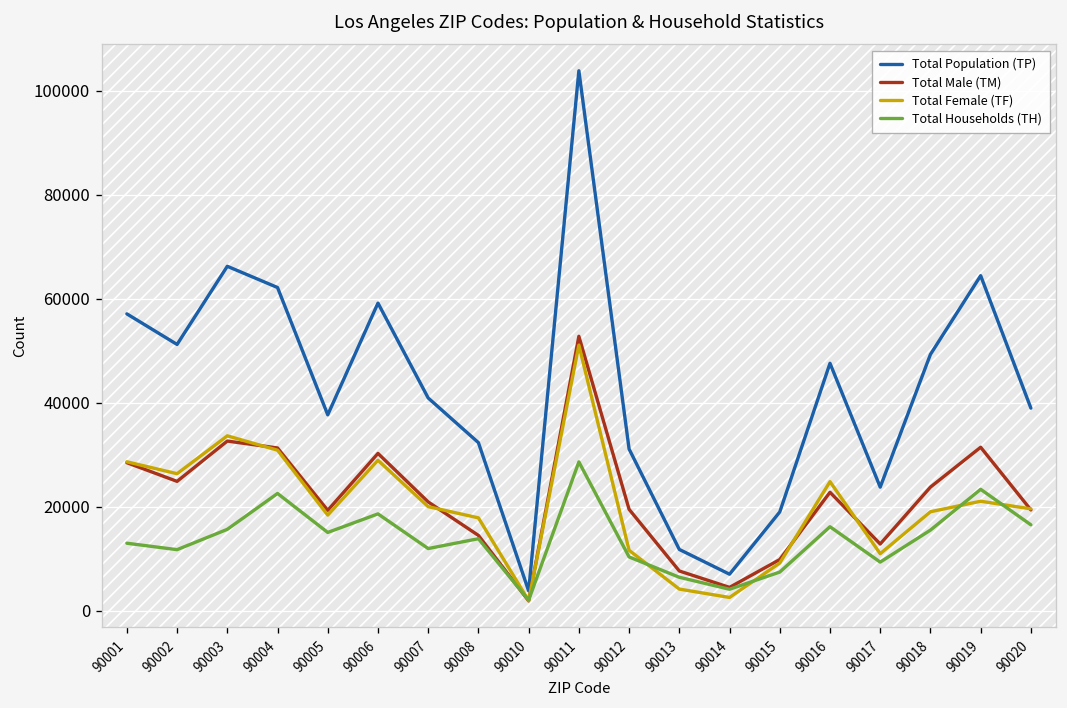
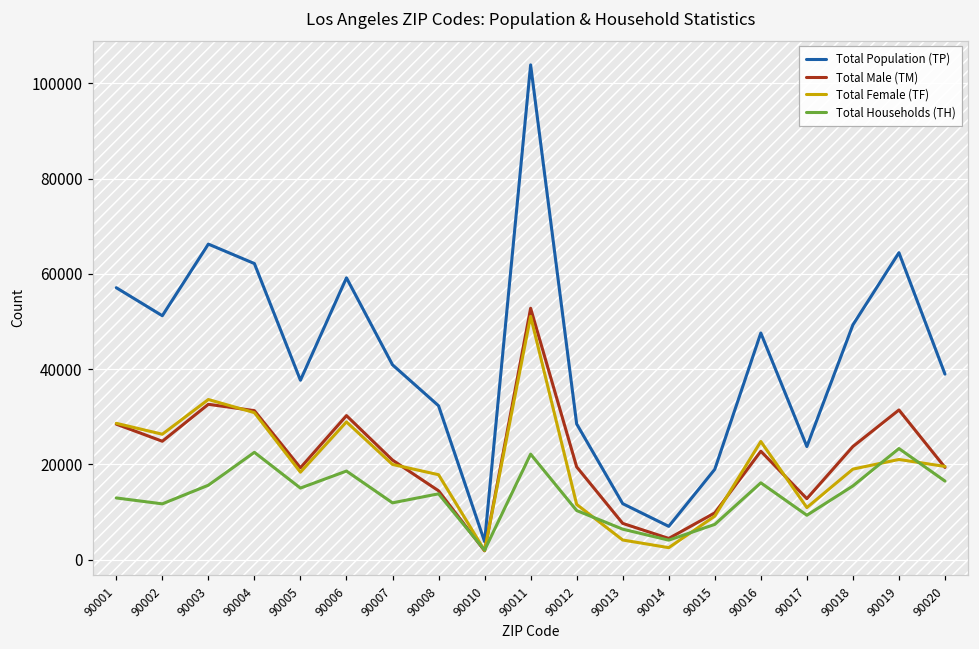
Total Households (TH), 90011: 29000 -> 22000
Total Population (TP), 90012: 31000 -> 29000
